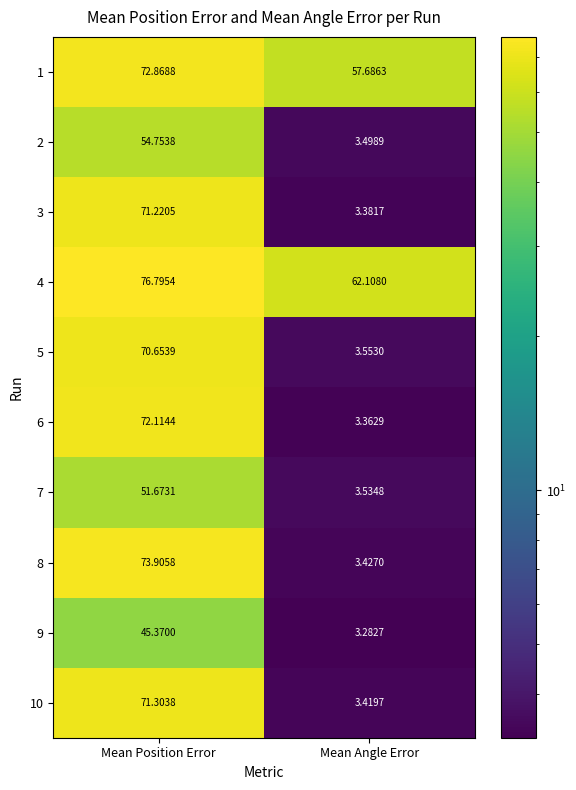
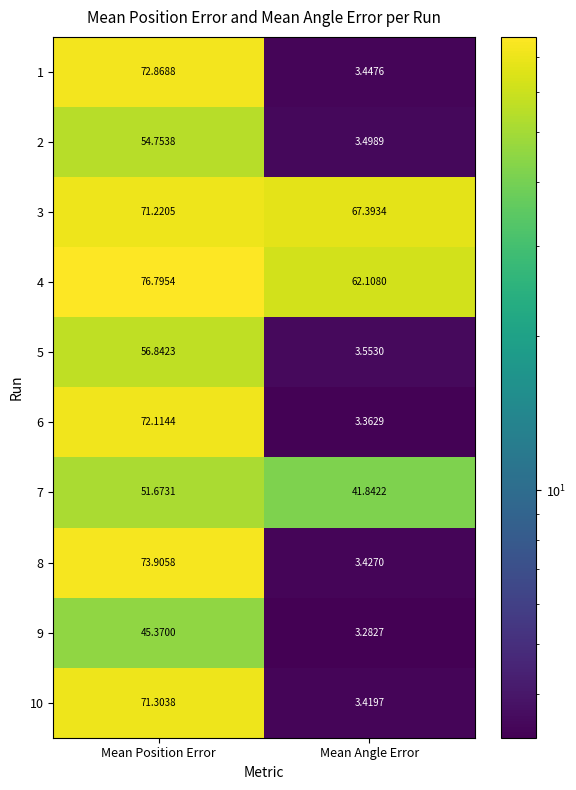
1, Mean Angle Error: 57.6863 -> 3.4476
3, Mean Angle Error: 3.3817 -> 67.3934
5, Mean Position Error: 70.6539 -> 56.8423
7, Mean Angle Error: 3.5348 -> 41.8422
